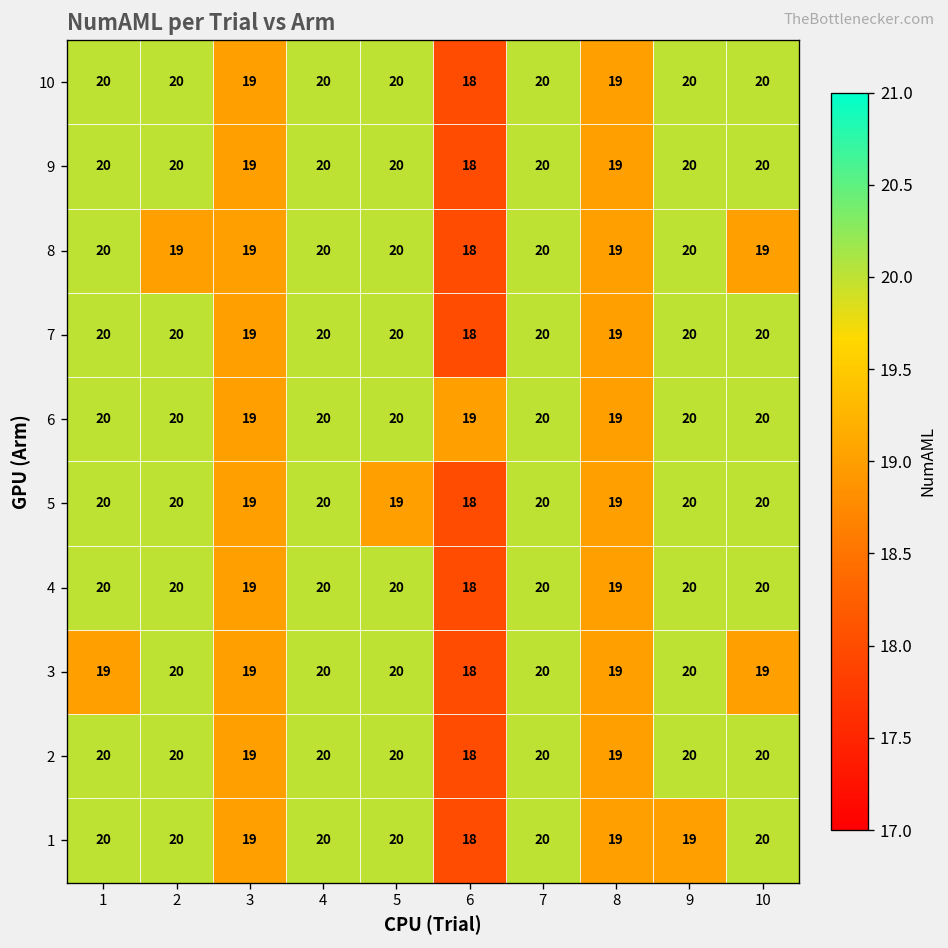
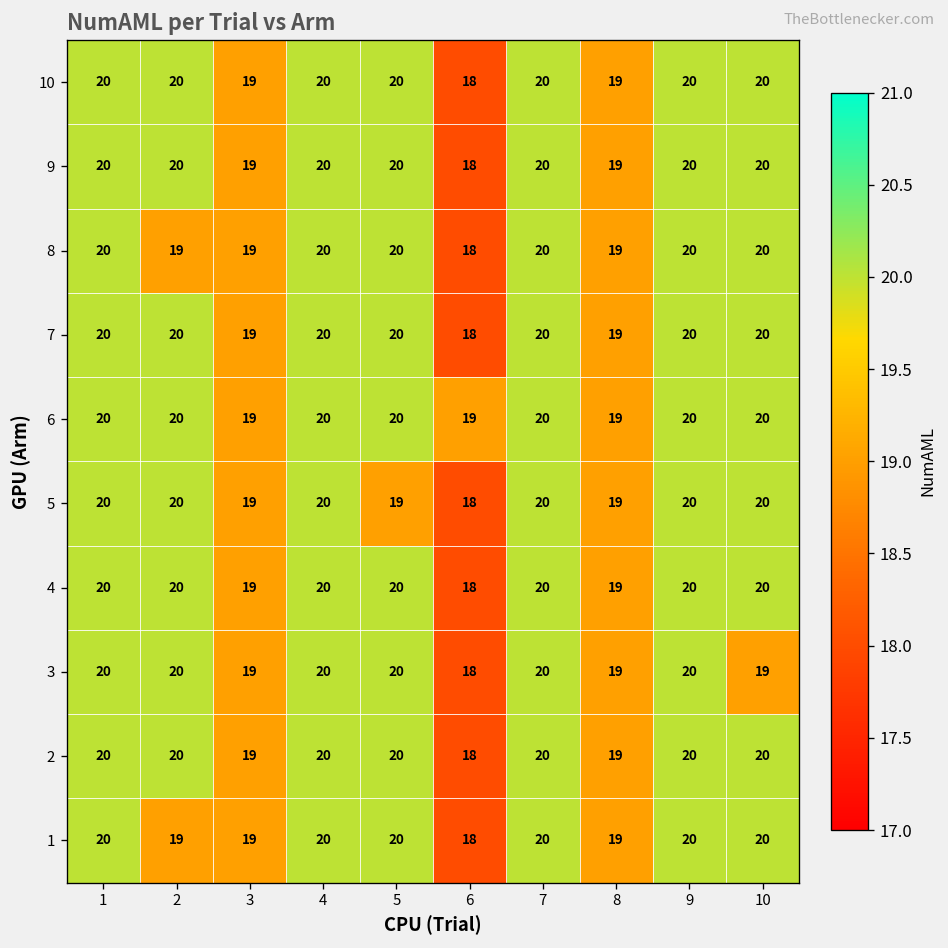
8, 10: 19 -> 20
3, 1: 19 -> 20
1, 2: 20 -> 19
1, 9: 19 -> 20
